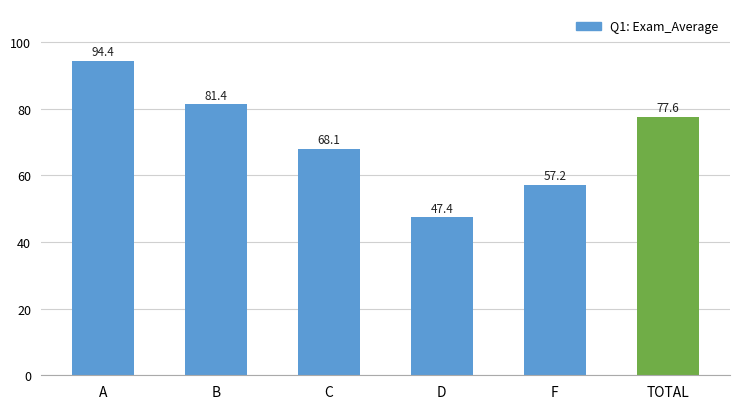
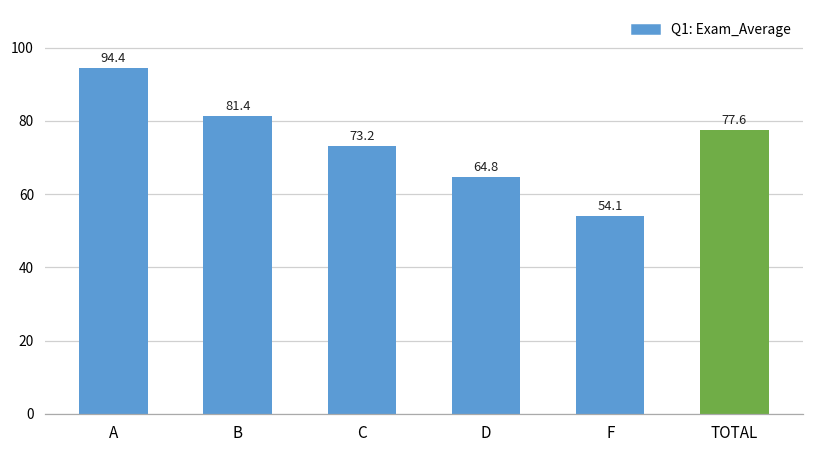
C: 68.1 -> 73.2
D: 47.4 -> 64.8
F: 57.2 -> 54.1
